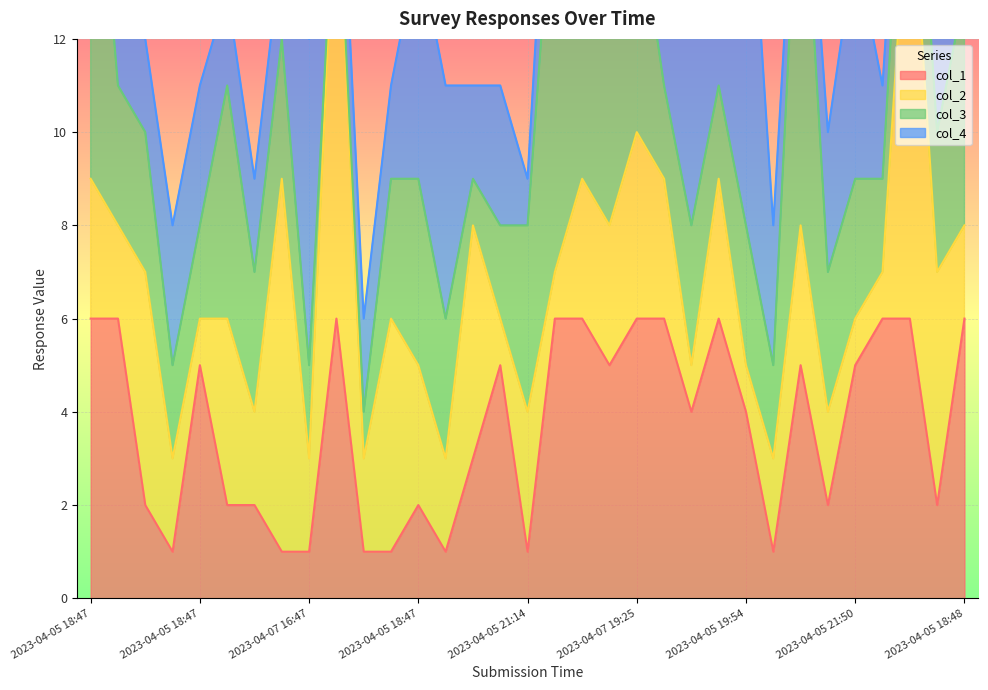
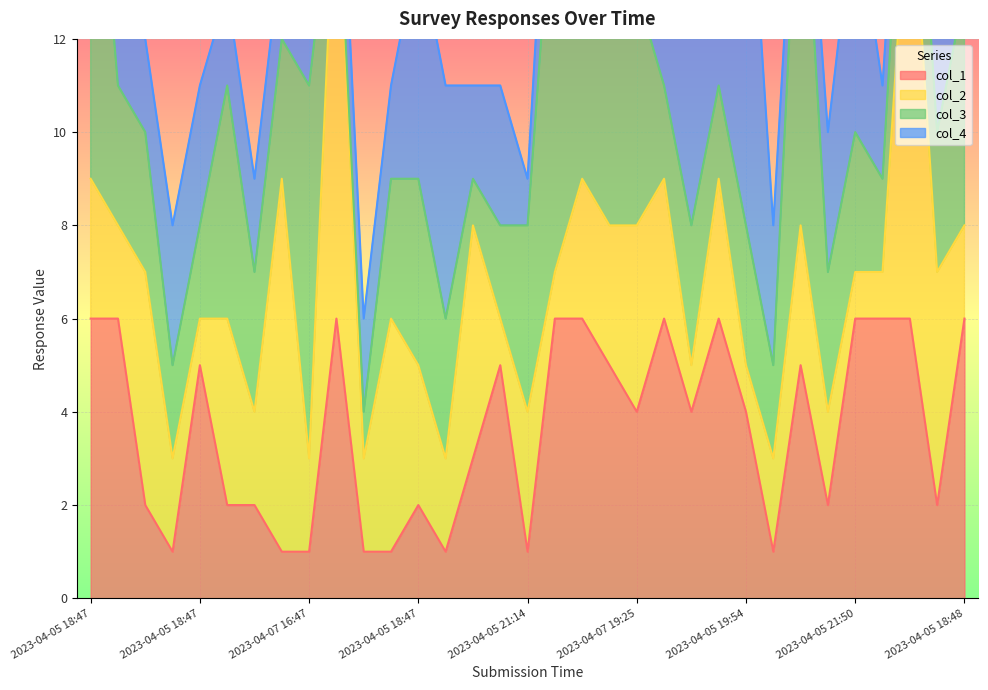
col_3, 2023-04-07 16:47: 2 -> 8
col_1, 2023-04-07 19:25: 6 -> 4
col_1, 2023-04-05 21:50: 5 -> 6
